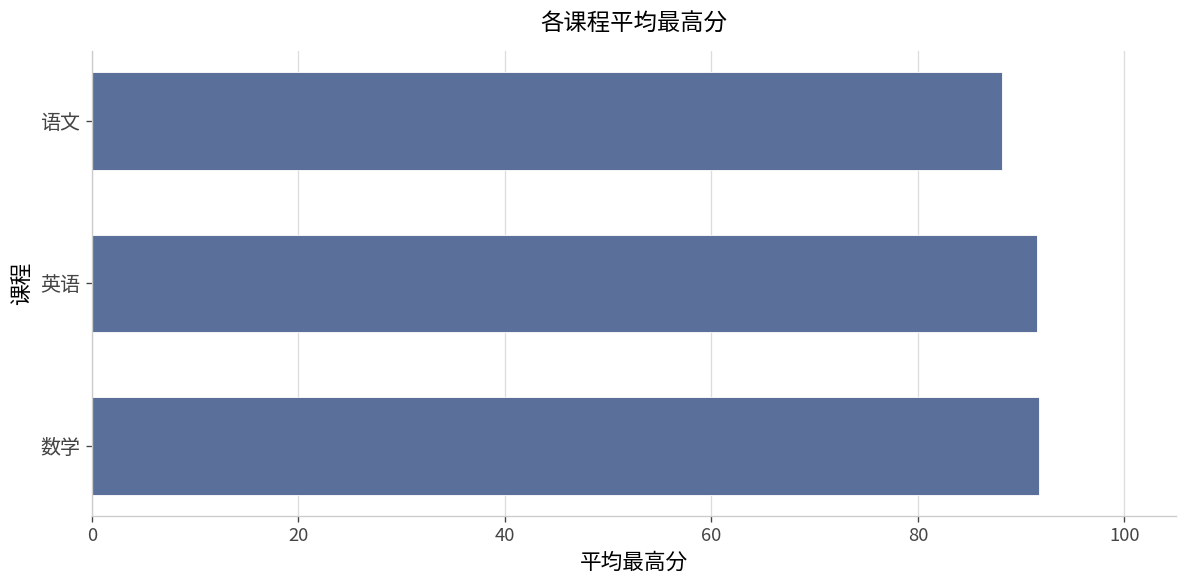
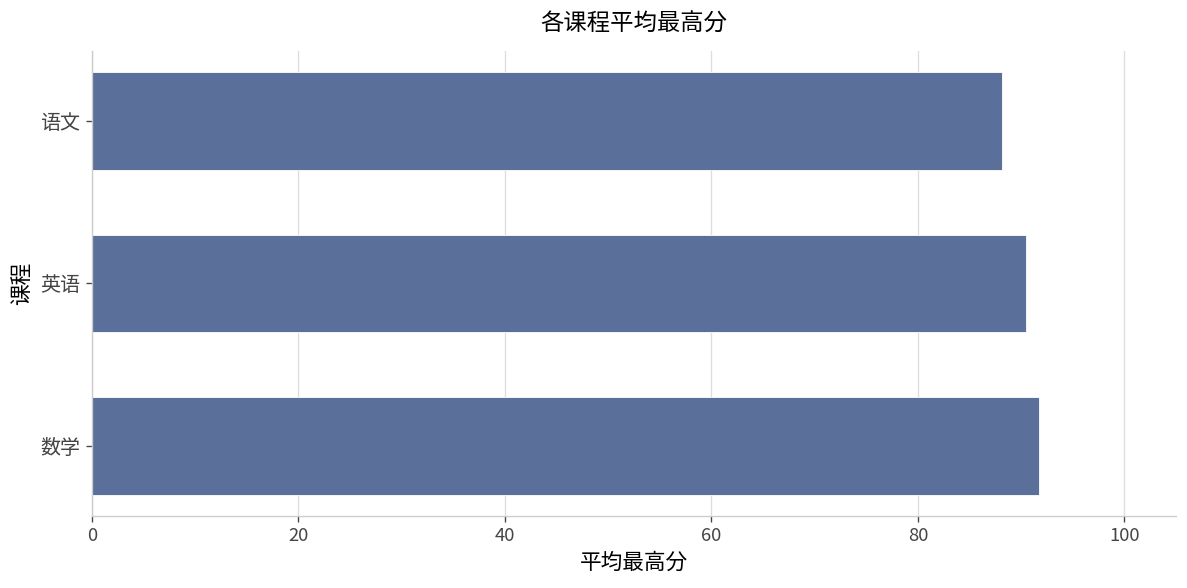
英语: 92 -> 91
